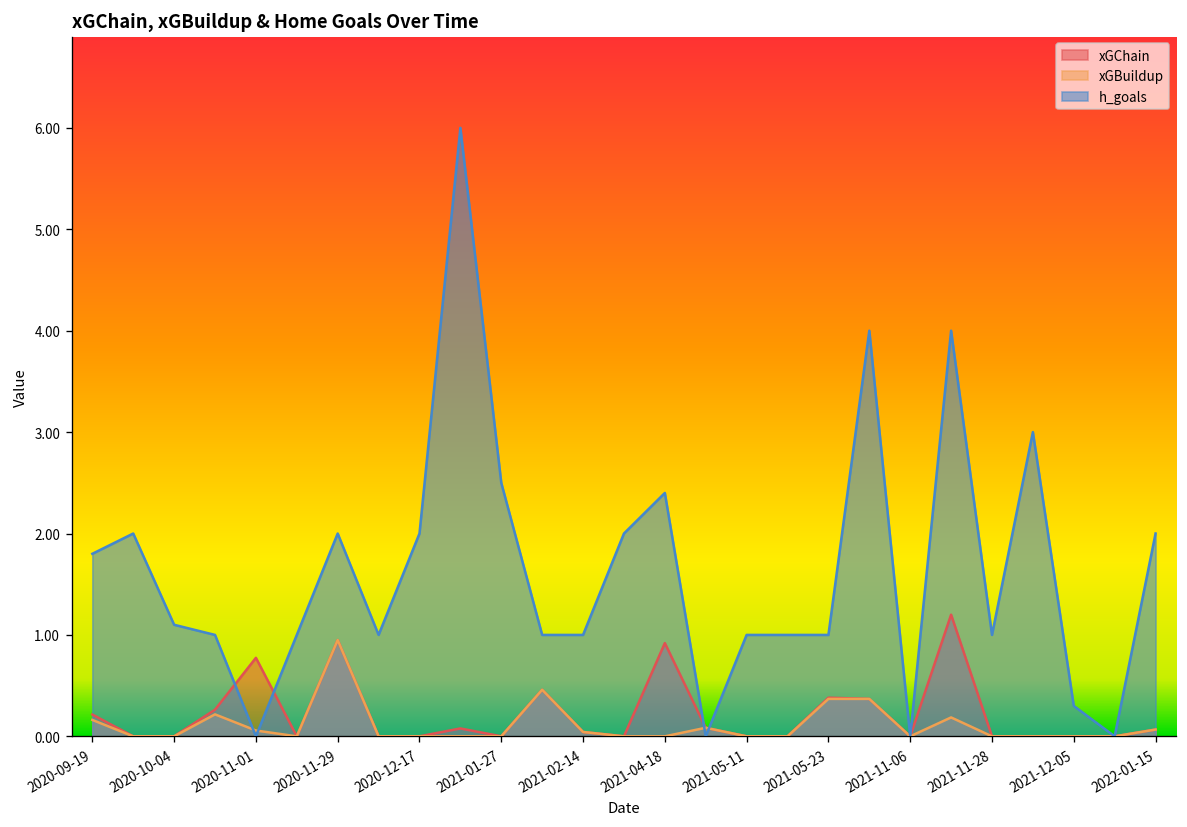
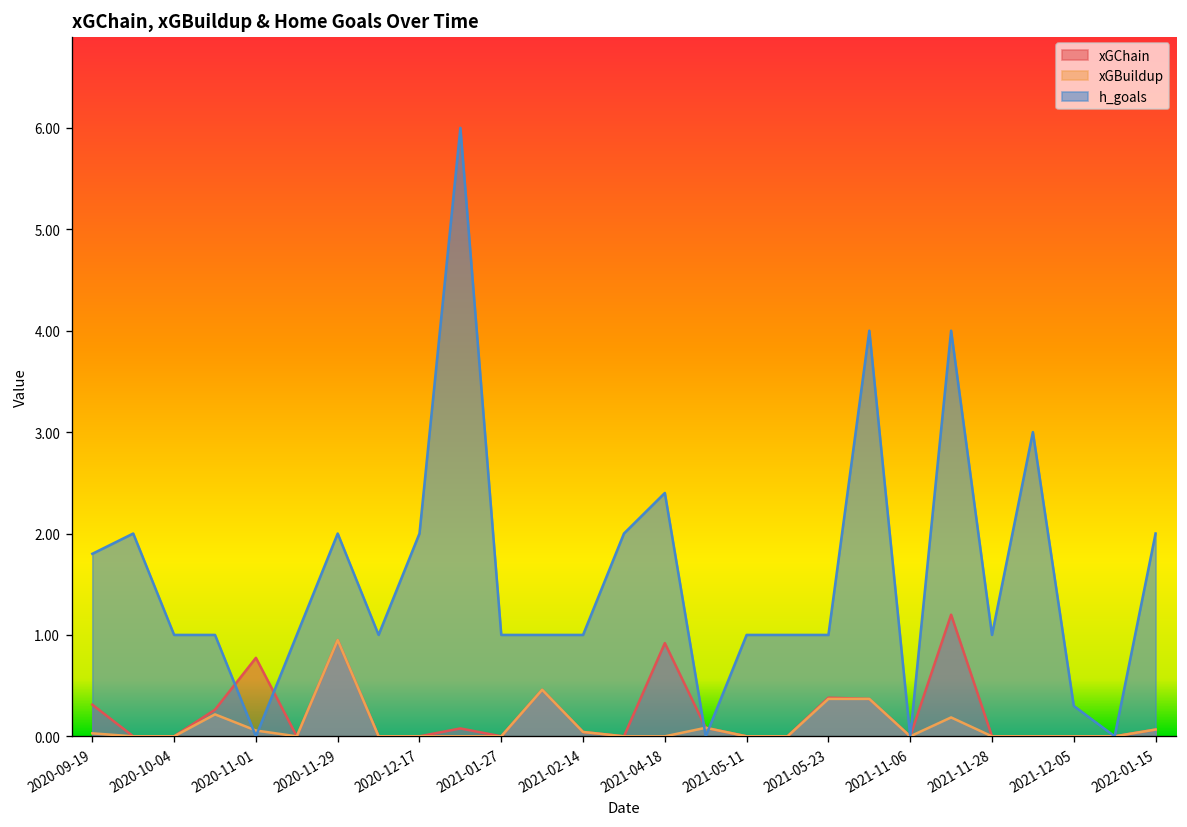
xGChain, 2020-09-19: 0.2 -> 0.3
xGBuildup, 2020-09-19: 0.2 -> 0.0
h_goals, 2020-10-04: 1.1 -> 1.0
h_goals, 2021-01-27: 2.5 -> 1.0
